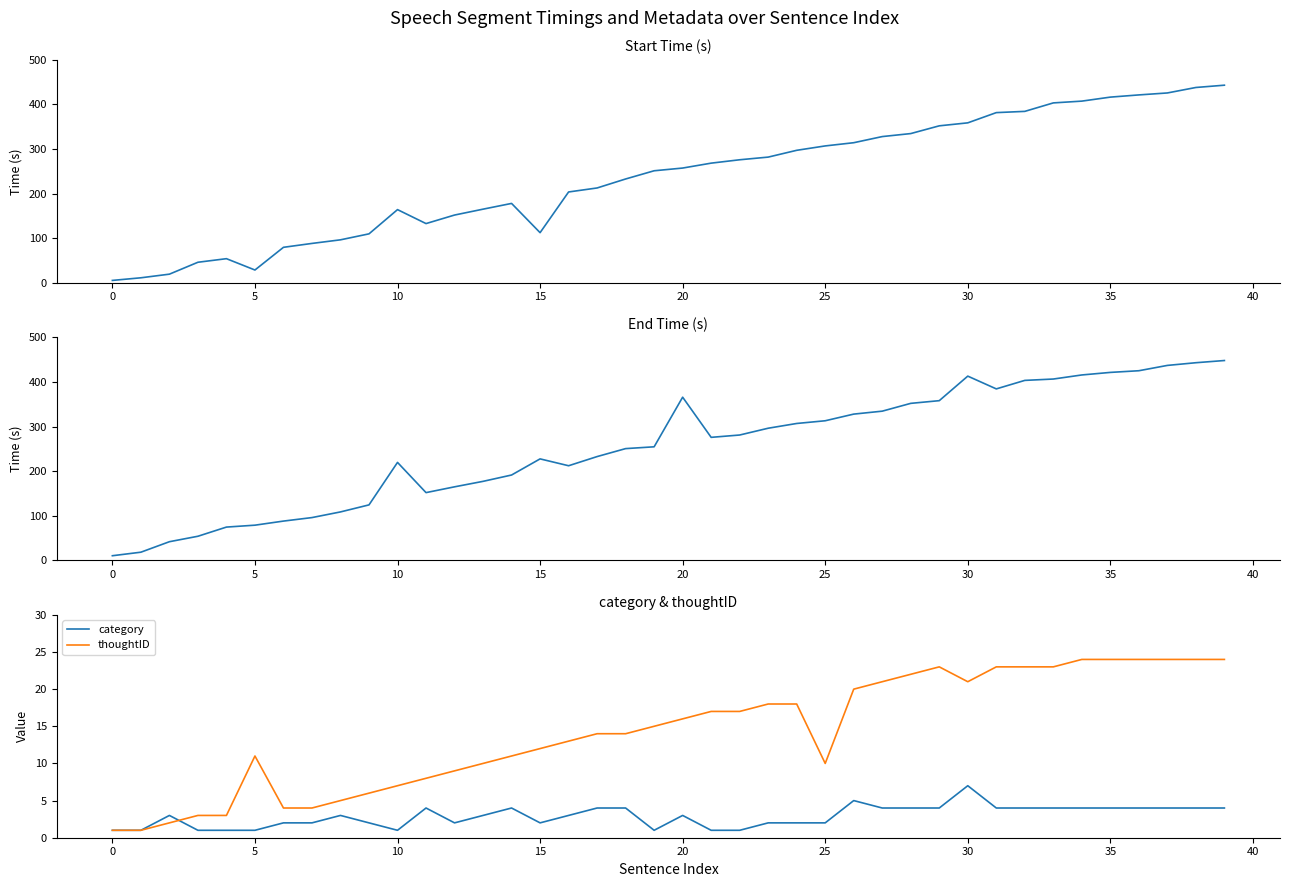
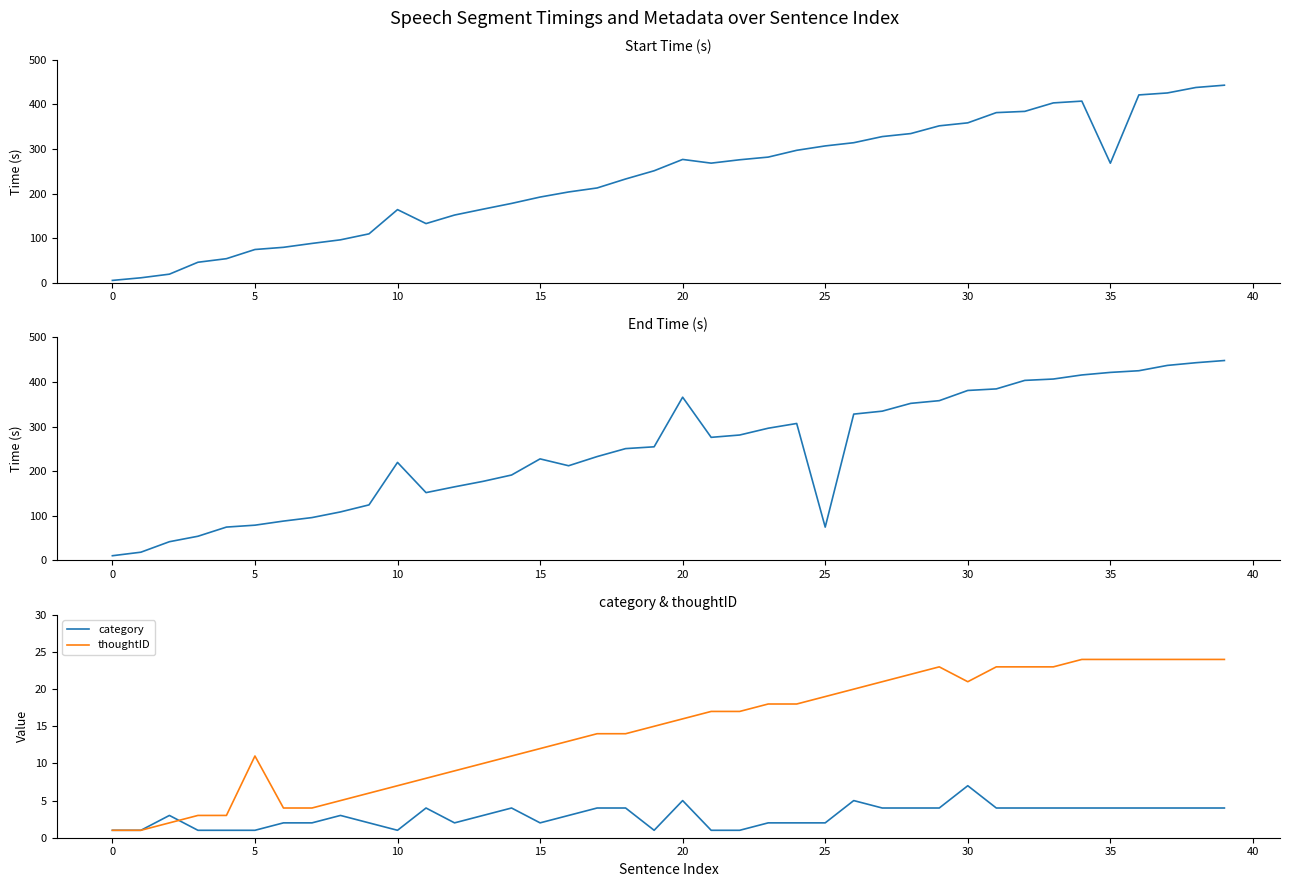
Start Time (s), 5: 30 -> 70
Start Time (s), 15: 110 -> 190
Start Time (s), 20: 260 -> 280
Start Time (s), 35: 420 -> 270
End Time (s), 25: 310 -> 70
End Time (s), 30: 410 -> 380
category & thoughtID, category, 20: 3 -> 5
category & thoughtID, thoughtID, 25: 10 -> 19
